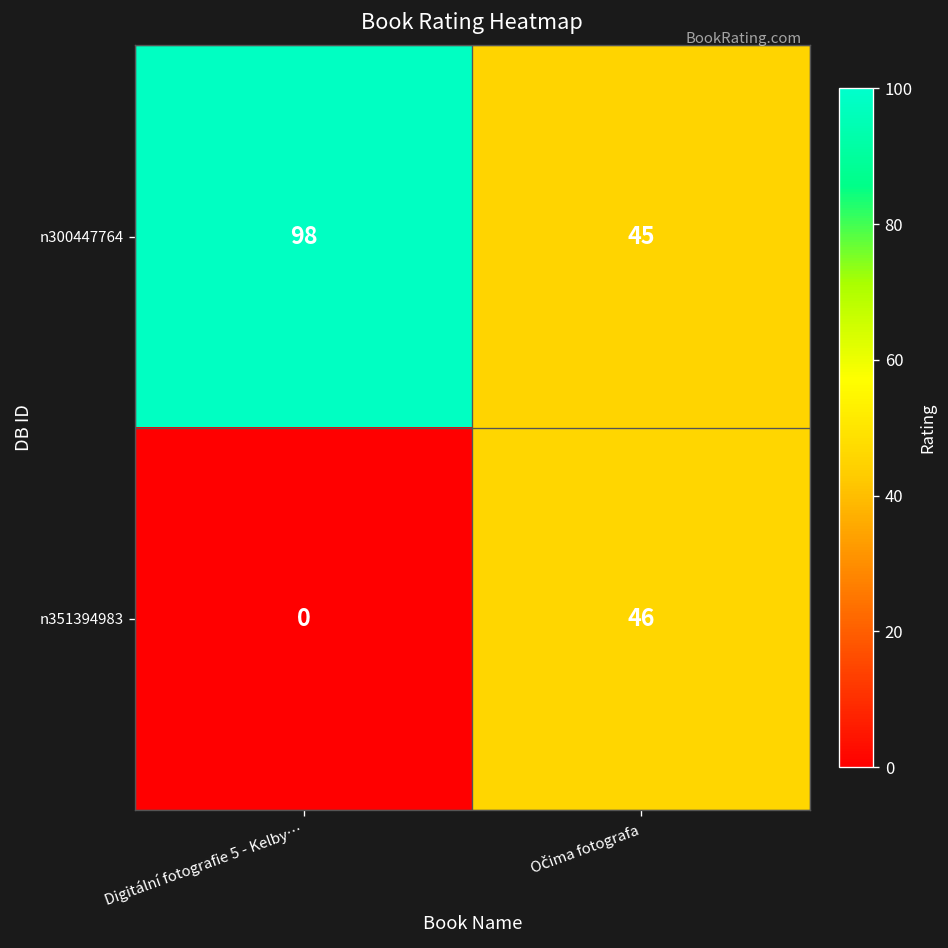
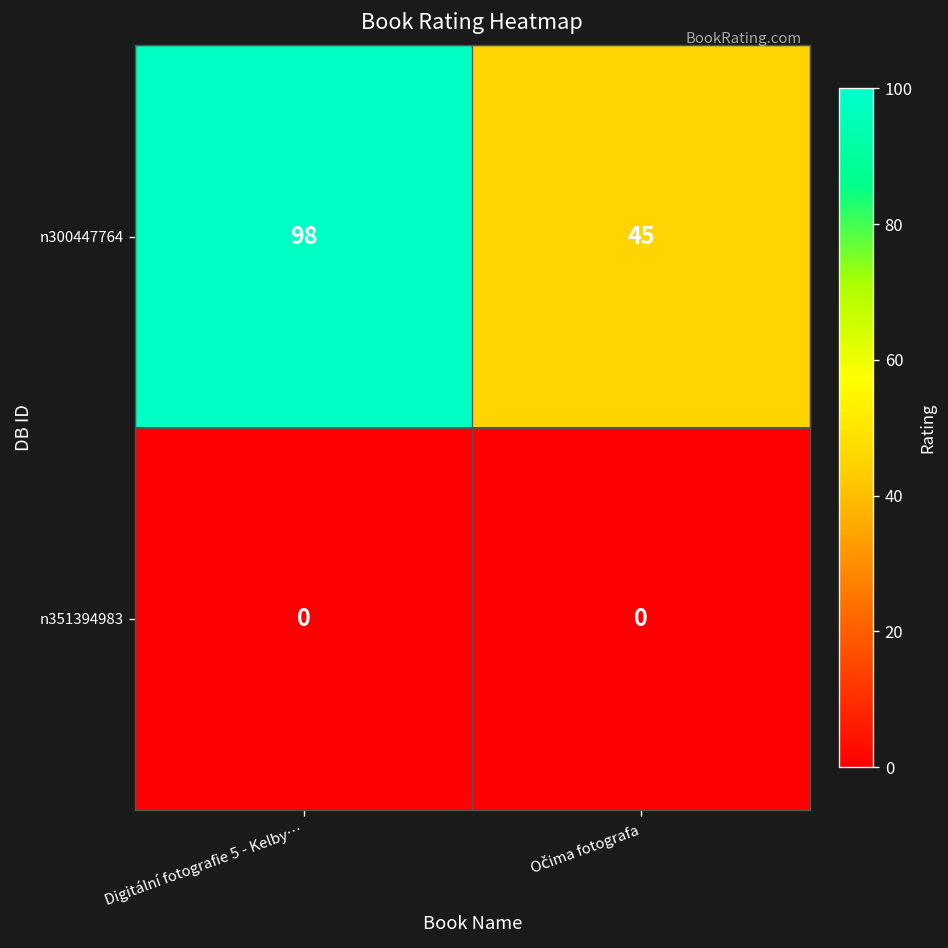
n351394983, Očima fotografa: 46 -> 0
